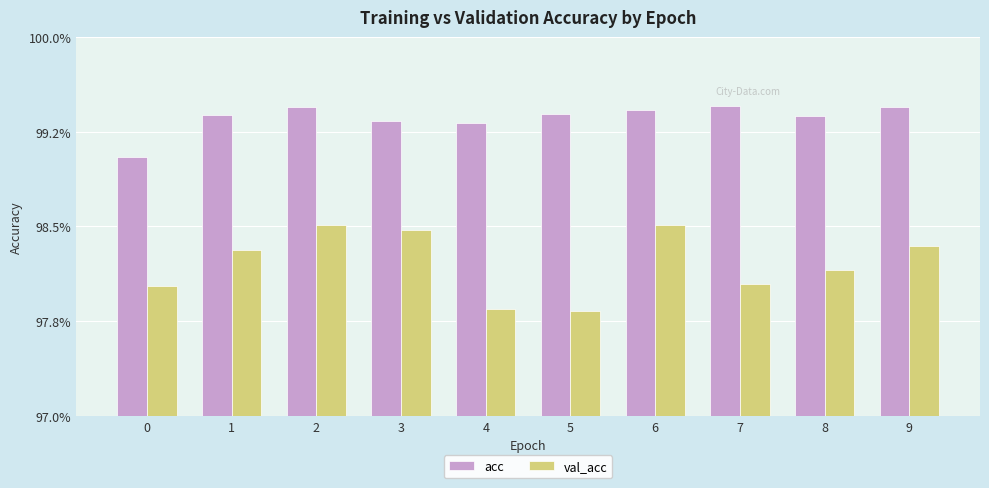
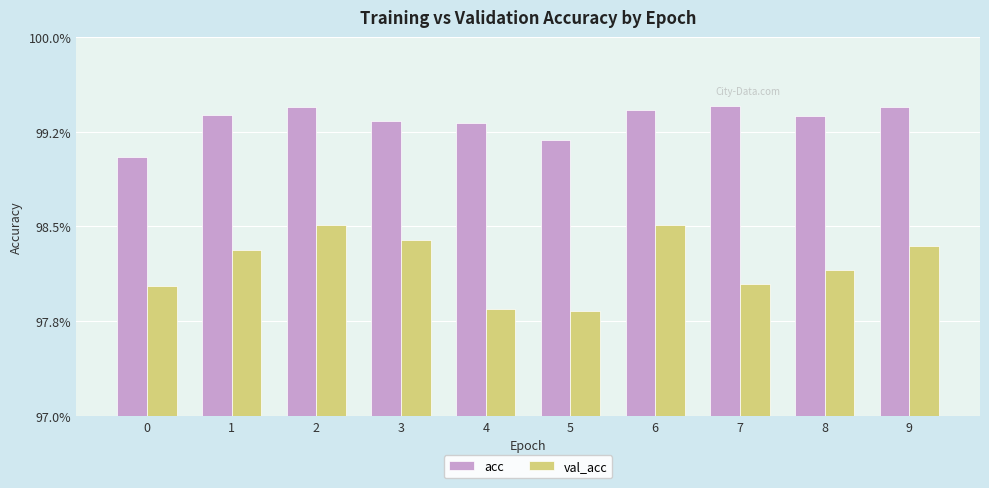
val_acc, 3: 98.47% -> 98.39%
acc, 5: 99.39% -> 99.18%
